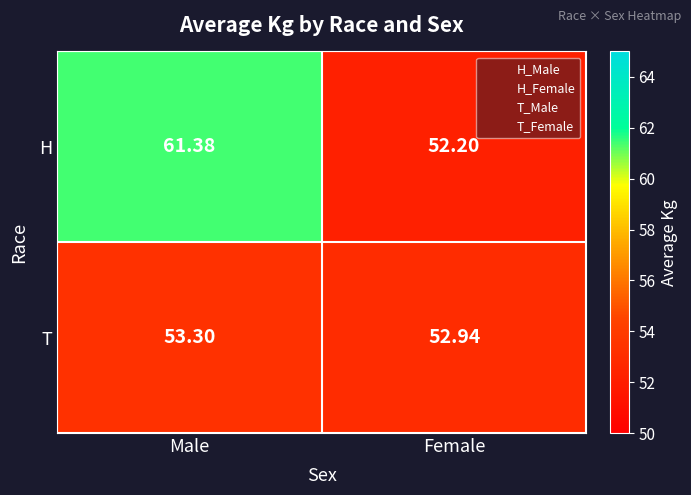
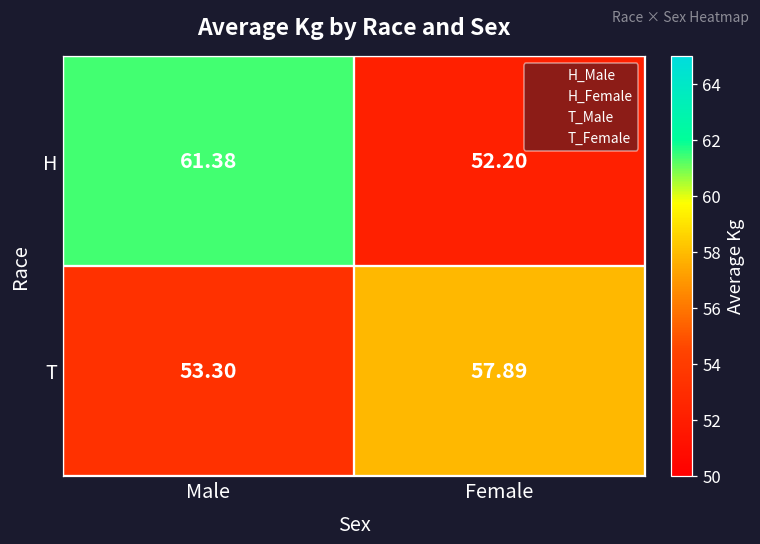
T, Female: 52.94 -> 57.89
